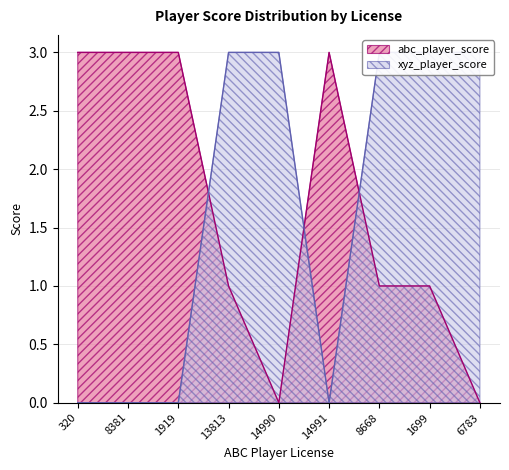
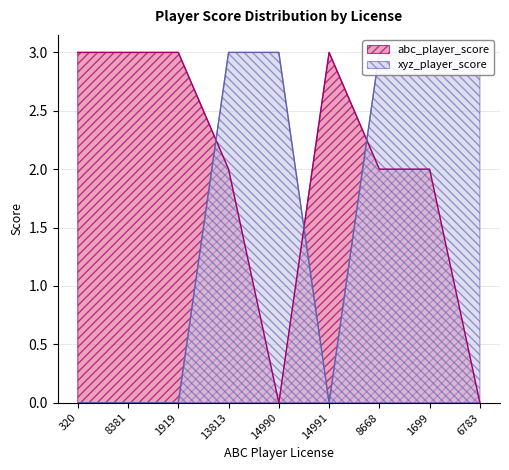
abc_player_score, 13813: 1 -> 2
abc_player_score, 8668: 1 -> 2
abc_player_score, 1699: 1 -> 2
